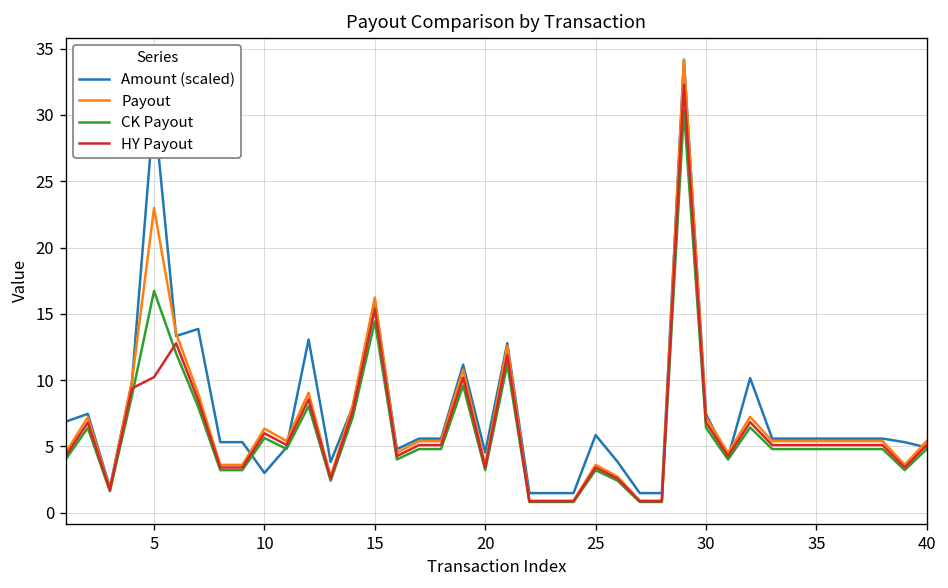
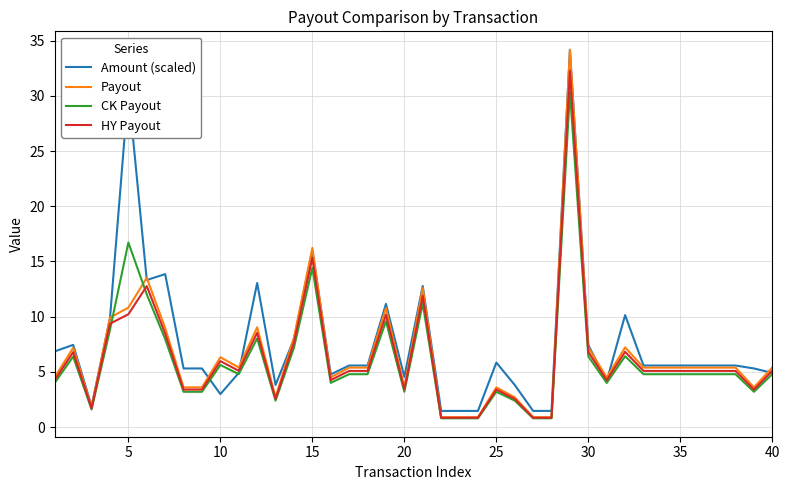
Payout, 5: 23.0 -> 10.8
